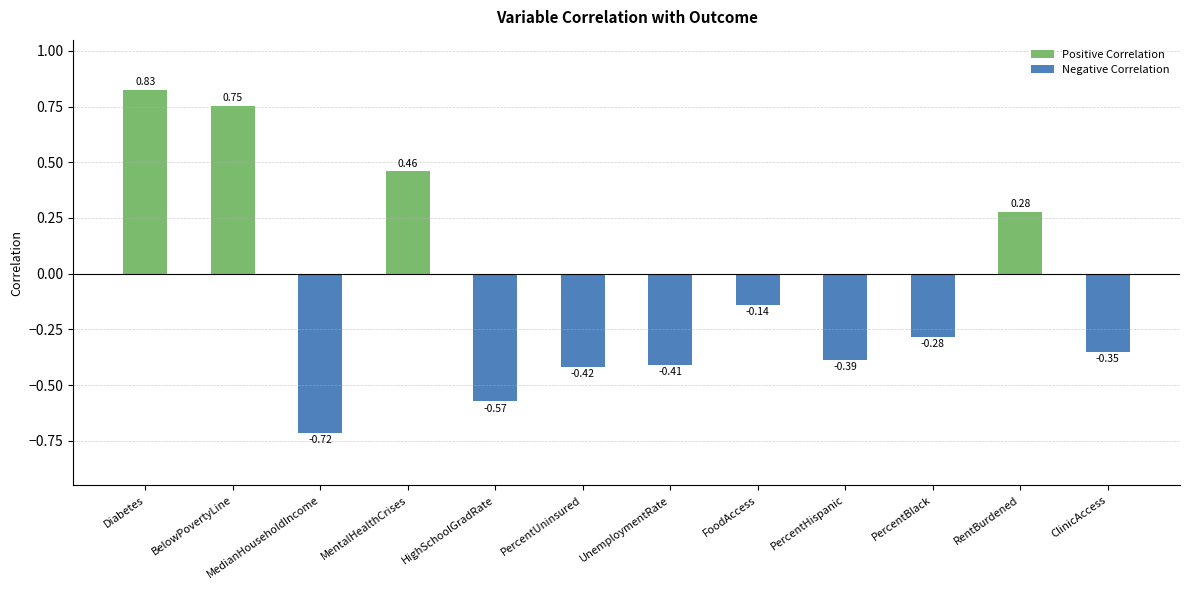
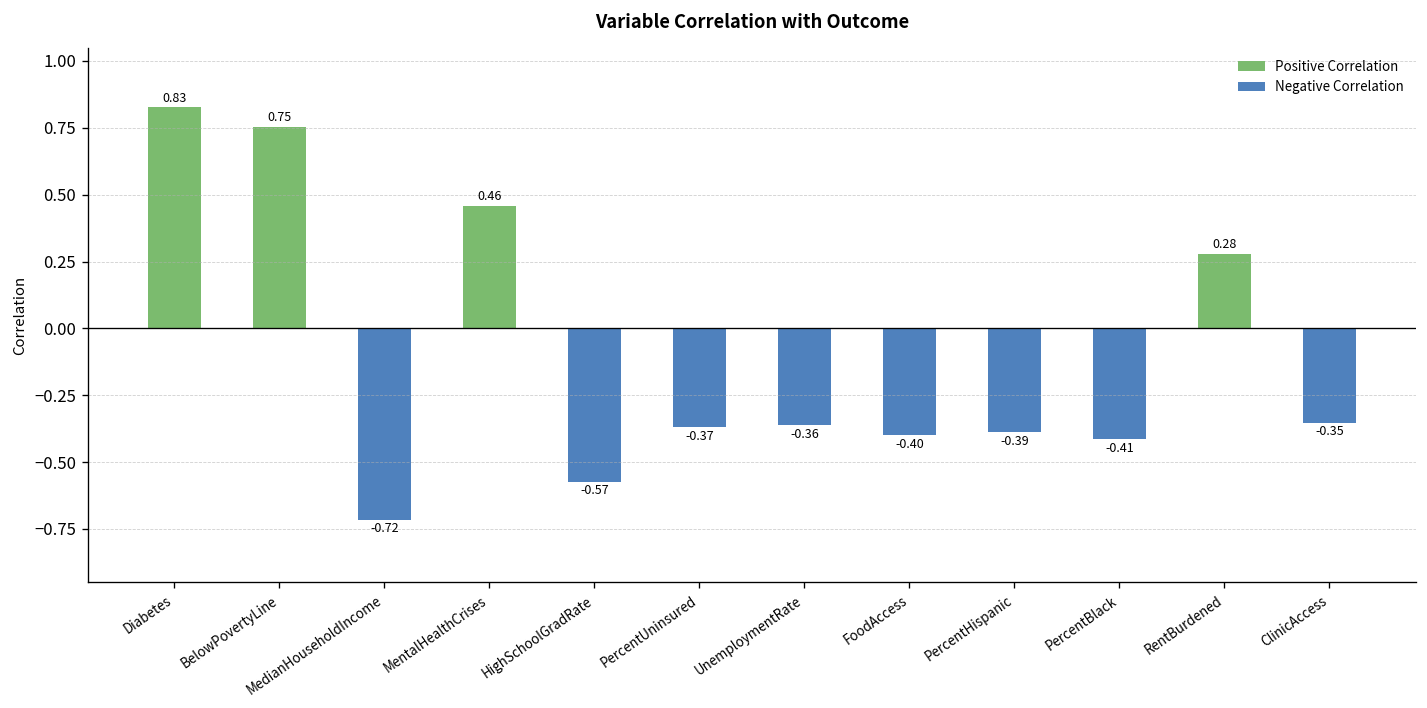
PercentUninsured: -0.42 -> -0.37
UnemploymentRate: -0.41 -> -0.36
FoodAccess: -0.14 -> -0.40
PercentBlack: -0.28 -> -0.41
